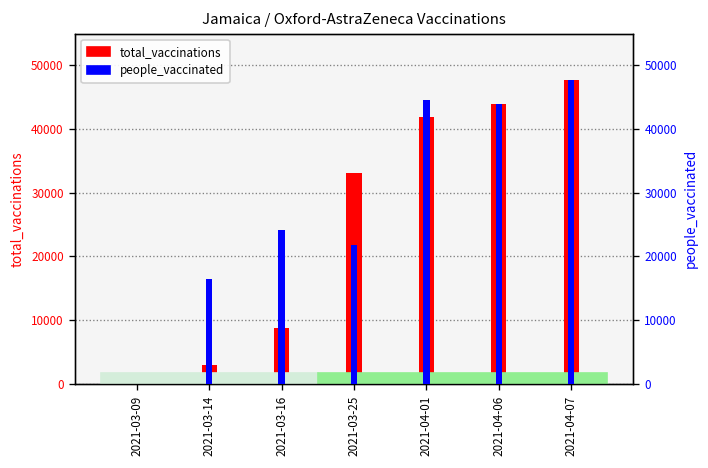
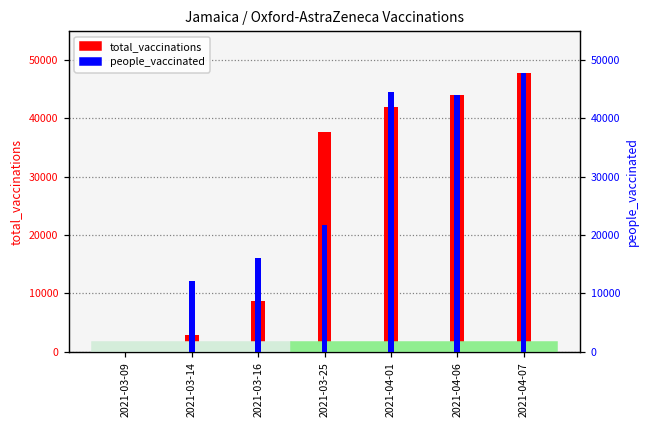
total_vaccinations, 2021-03-25: 33000 -> 38000
people_vaccinated, 2021-03-14: 16000 -> 12000
people_vaccinated, 2021-03-16: 24000 -> 16000
